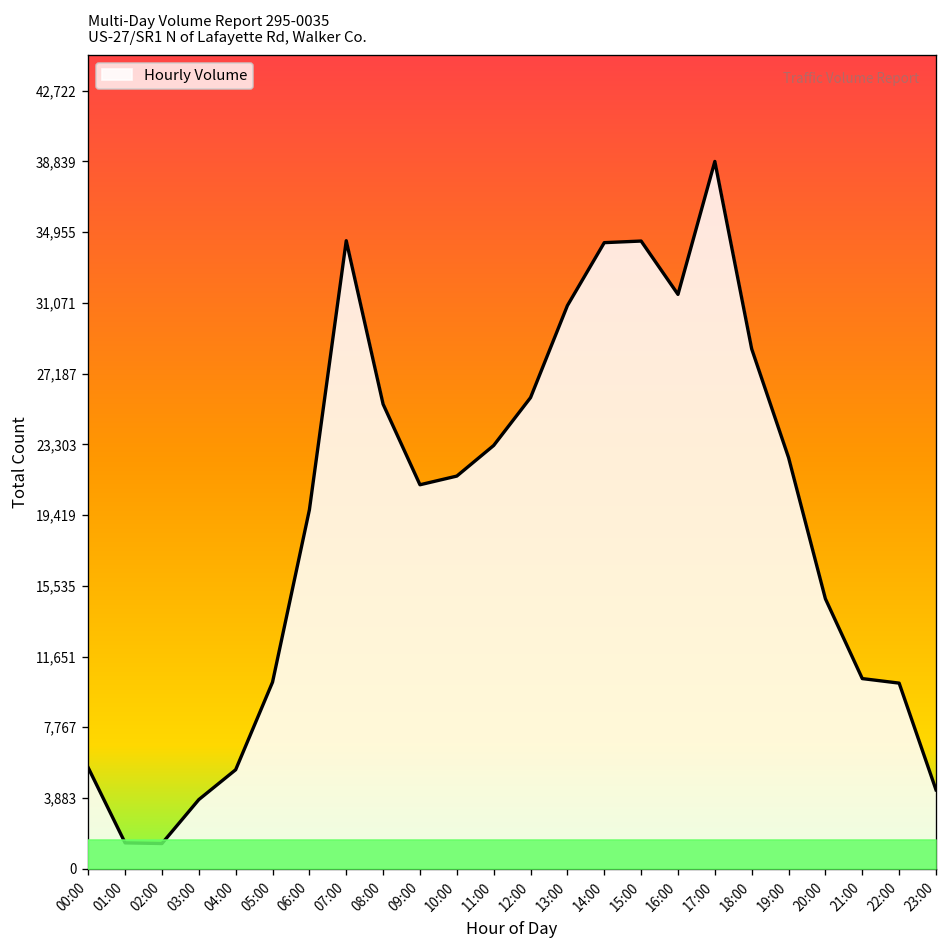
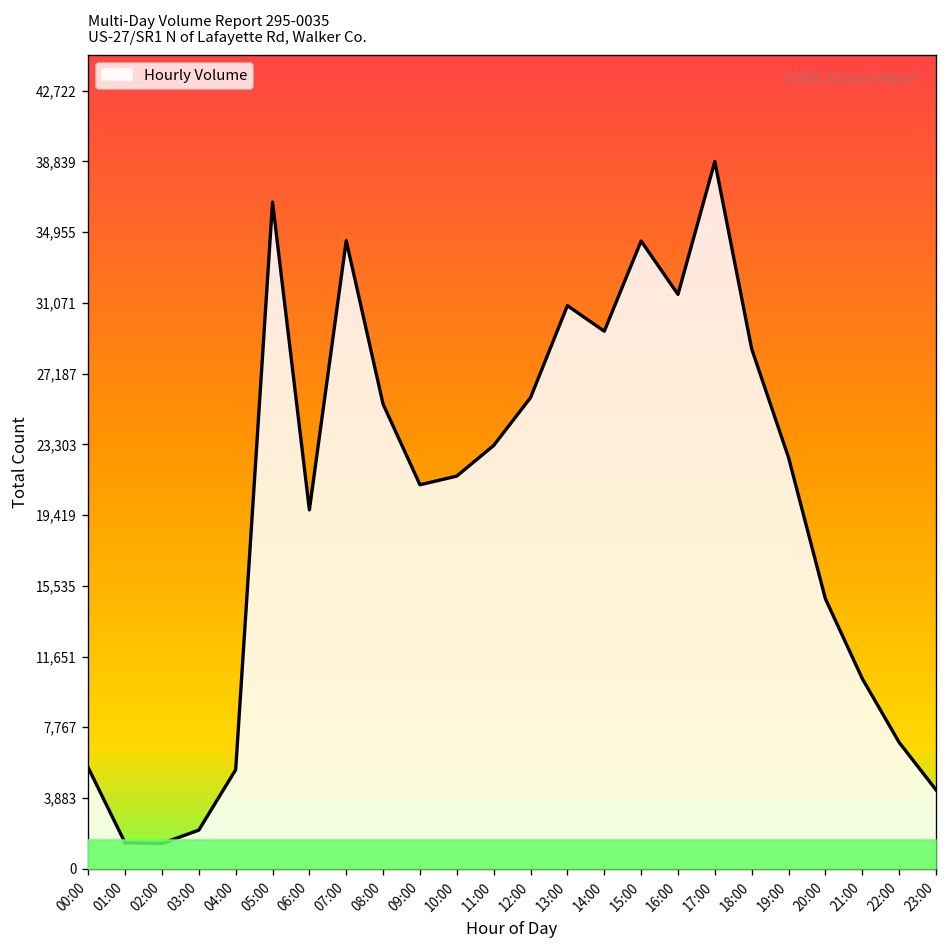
Hourly Volume, 03:00: 3,800 -> 2,100
Hourly Volume, 05:00: 10,200 -> 36,600
Hourly Volume, 14:00: 34,400 -> 29,500
Hourly Volume, 22:00: 10,200 -> 6,900
